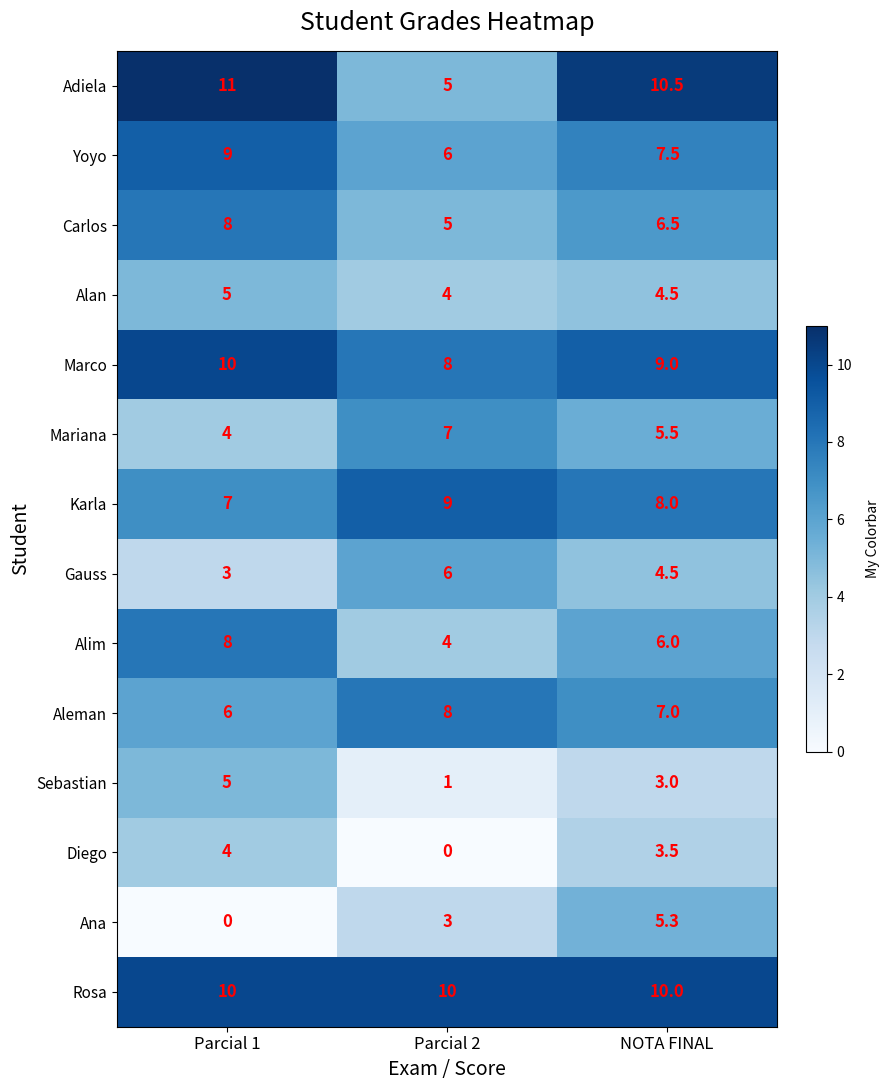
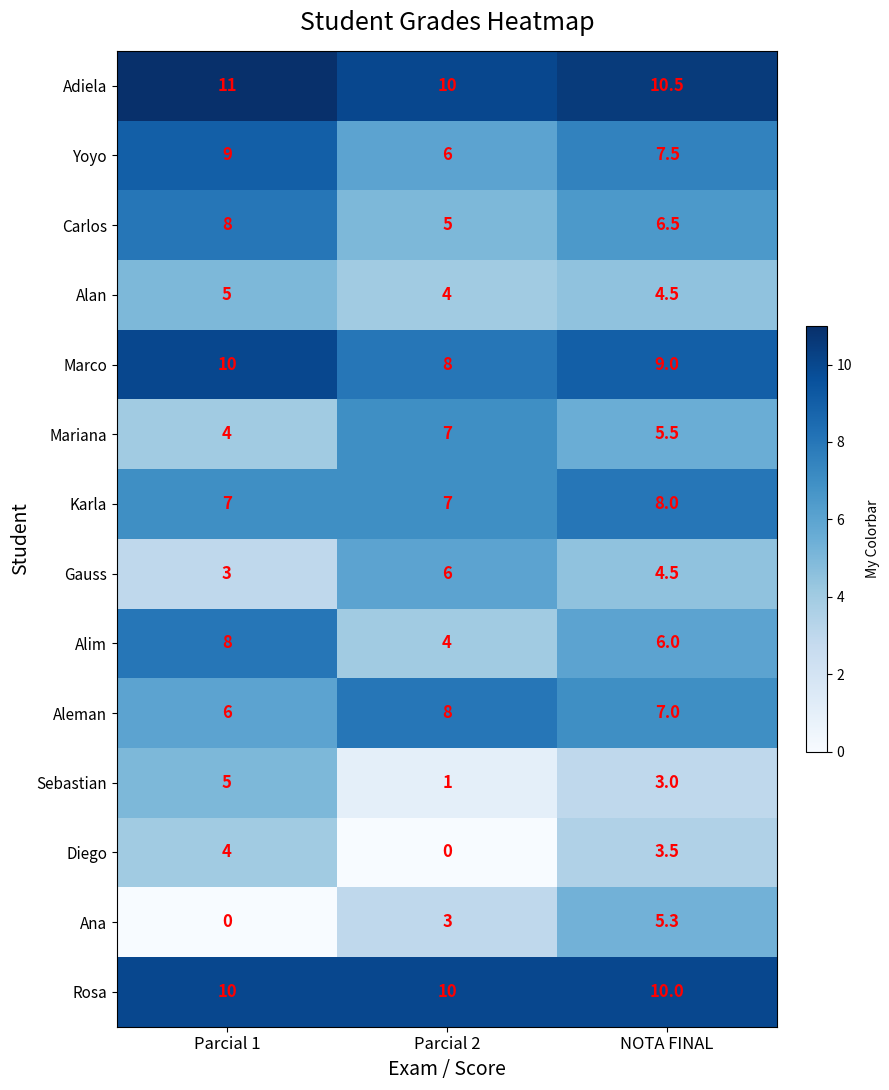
Adiela, Parcial 2: 5 -> 10
Karla, Parcial 2: 9 -> 7
